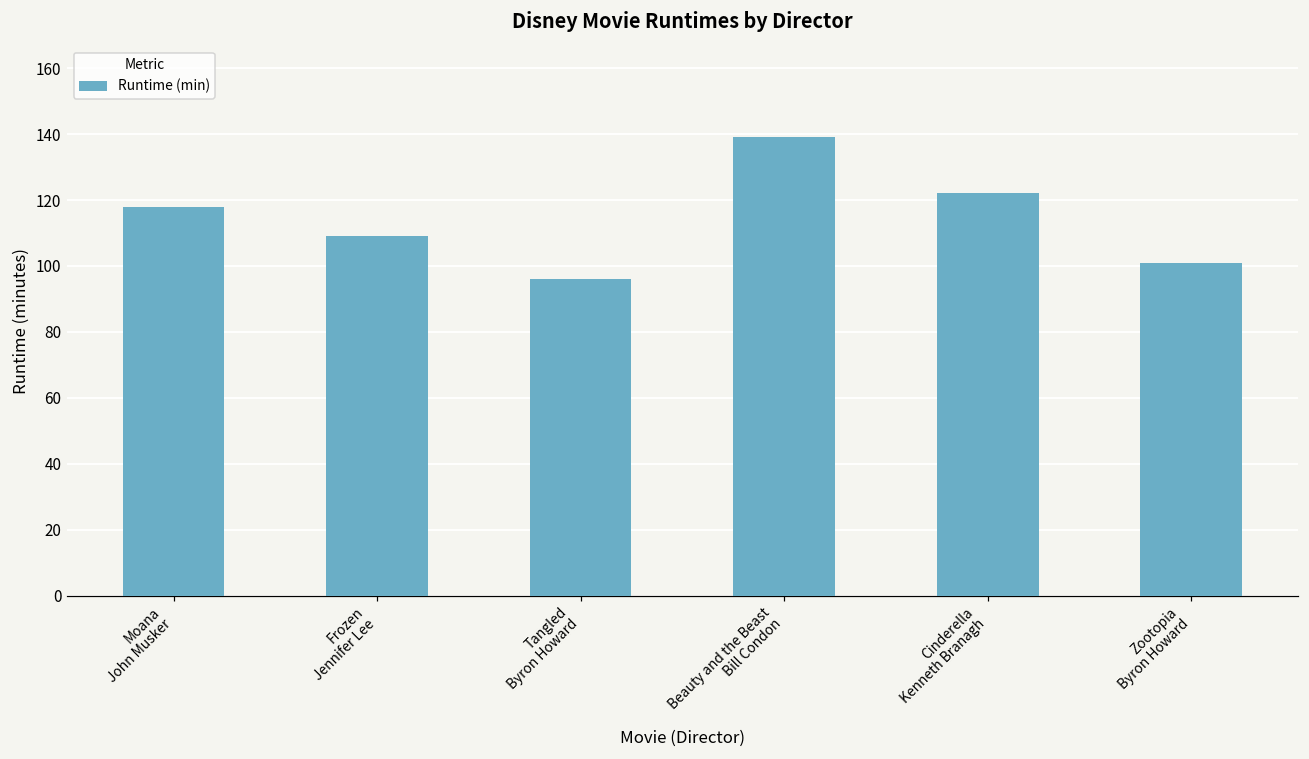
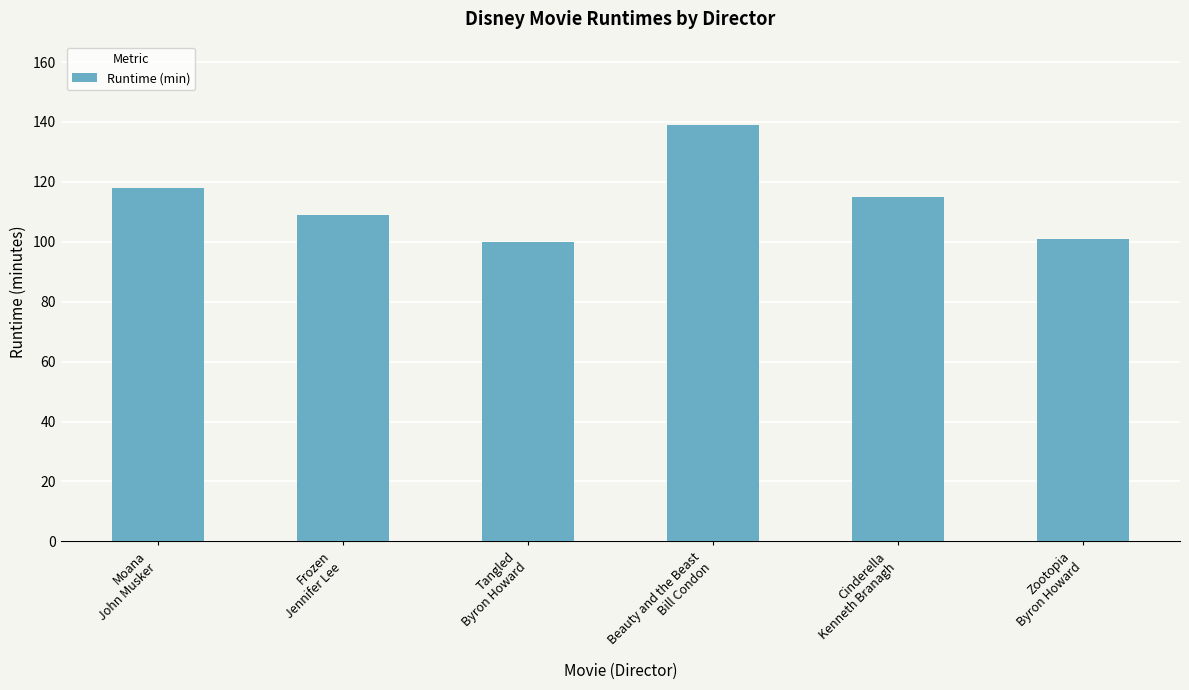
Tangled Byron Howard: 96 -> 100
Cinderella Kenneth Branagh: 122 -> 115
